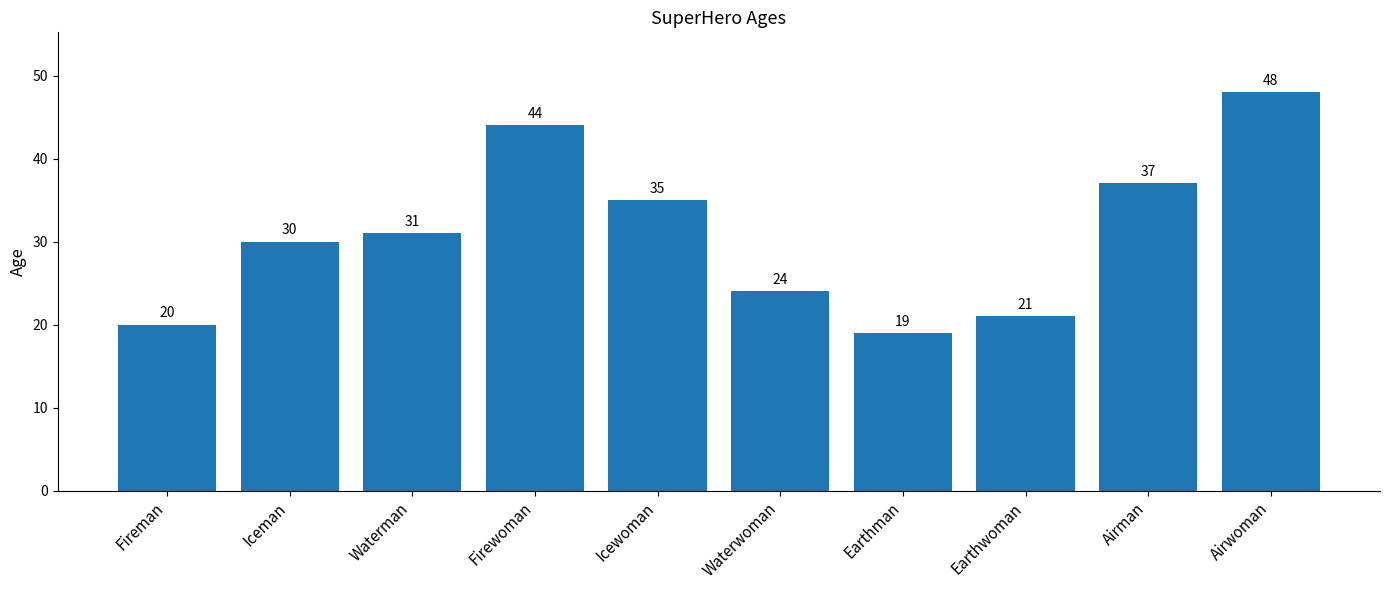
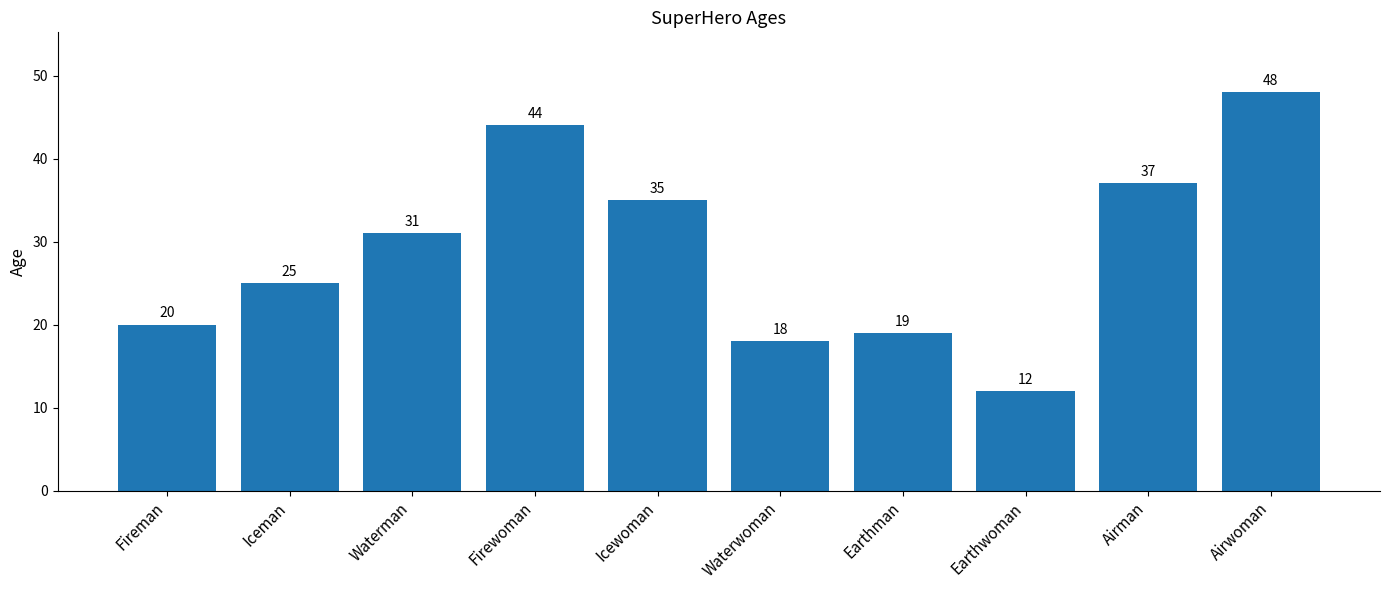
Iceman: 30 -> 25
Waterwoman: 24 -> 18
Earthwoman: 21 -> 12
